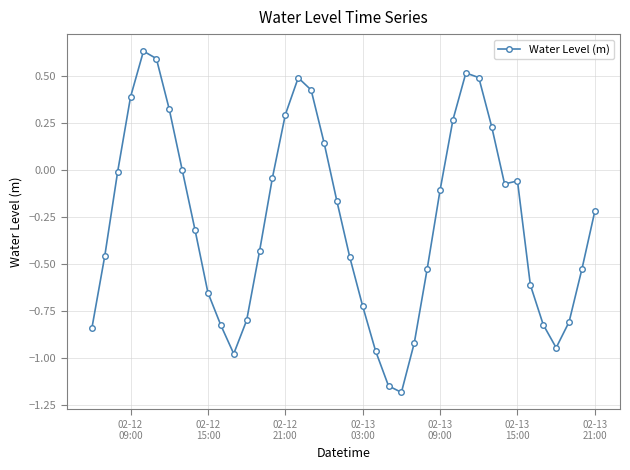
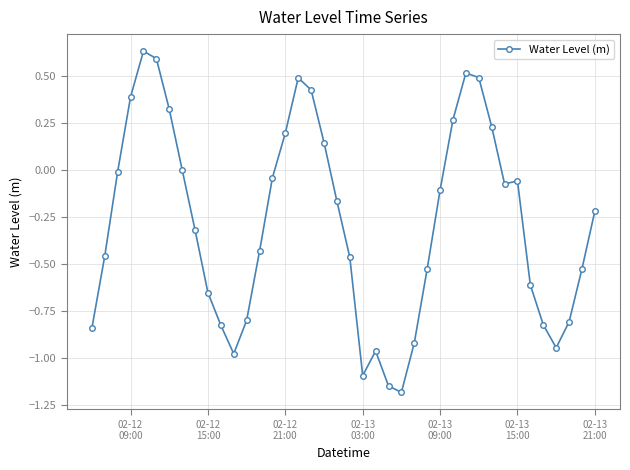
02-12 21:00: 0.30 -> 0.20
02-13 03:00: -0.72 -> -1.09
